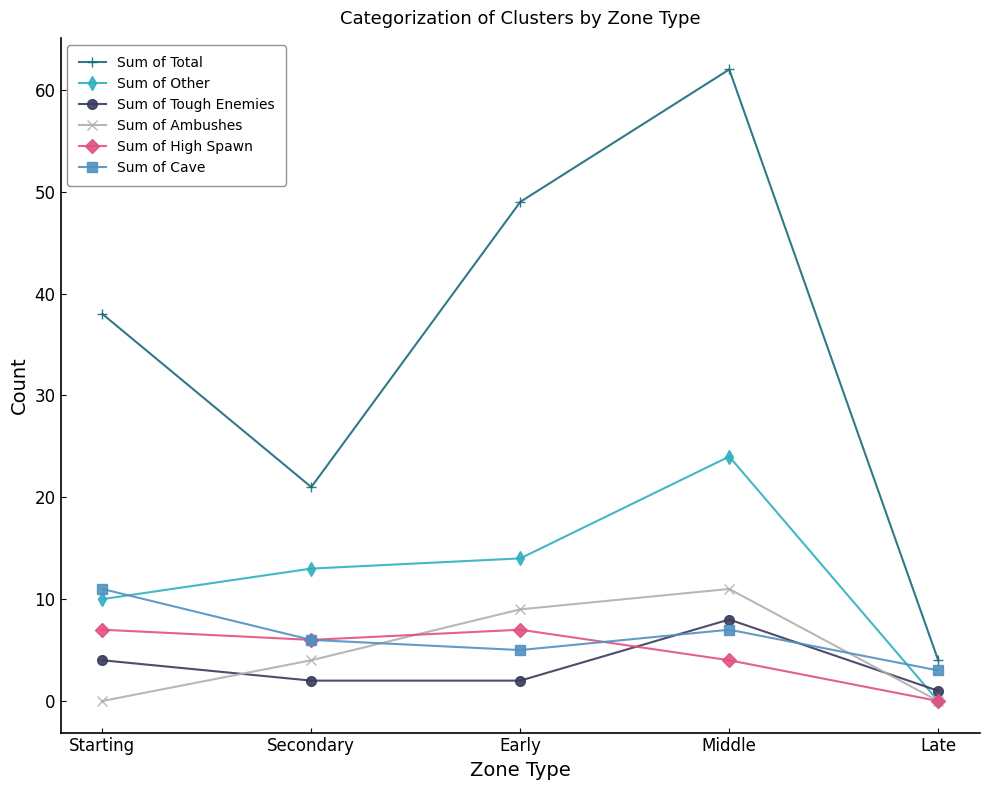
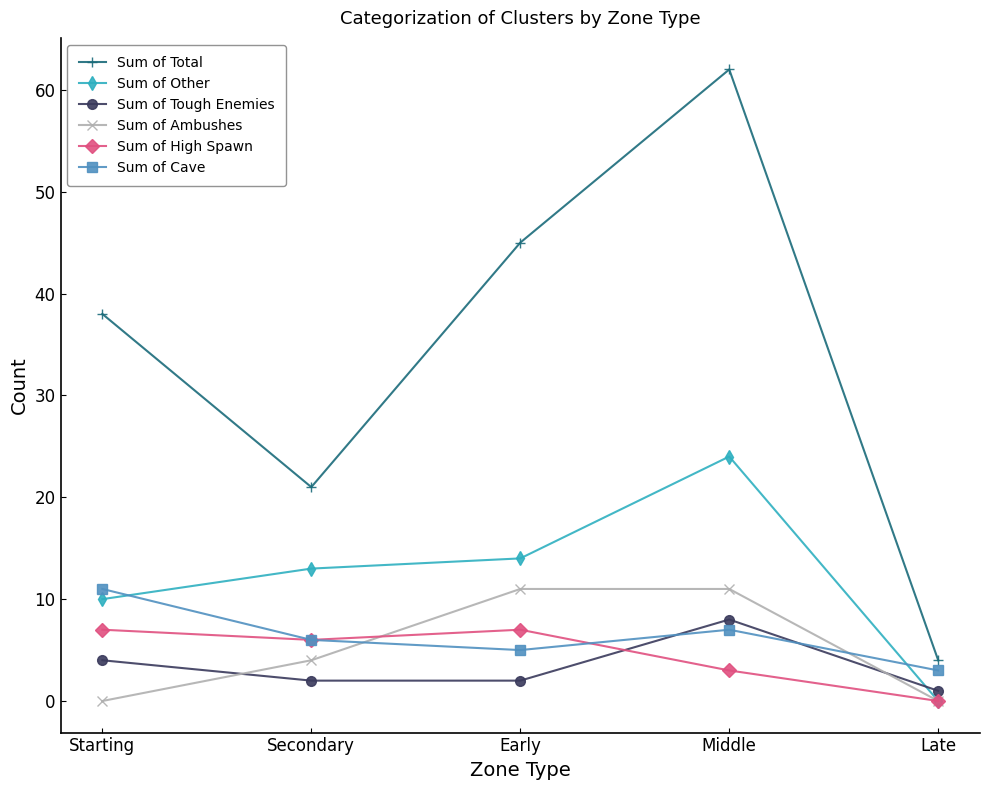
Sum of Total, Early: 49 -> 45
Sum of Ambushes, Early: 9 -> 11
Sum of High Spawn, Middle: 4 -> 3
